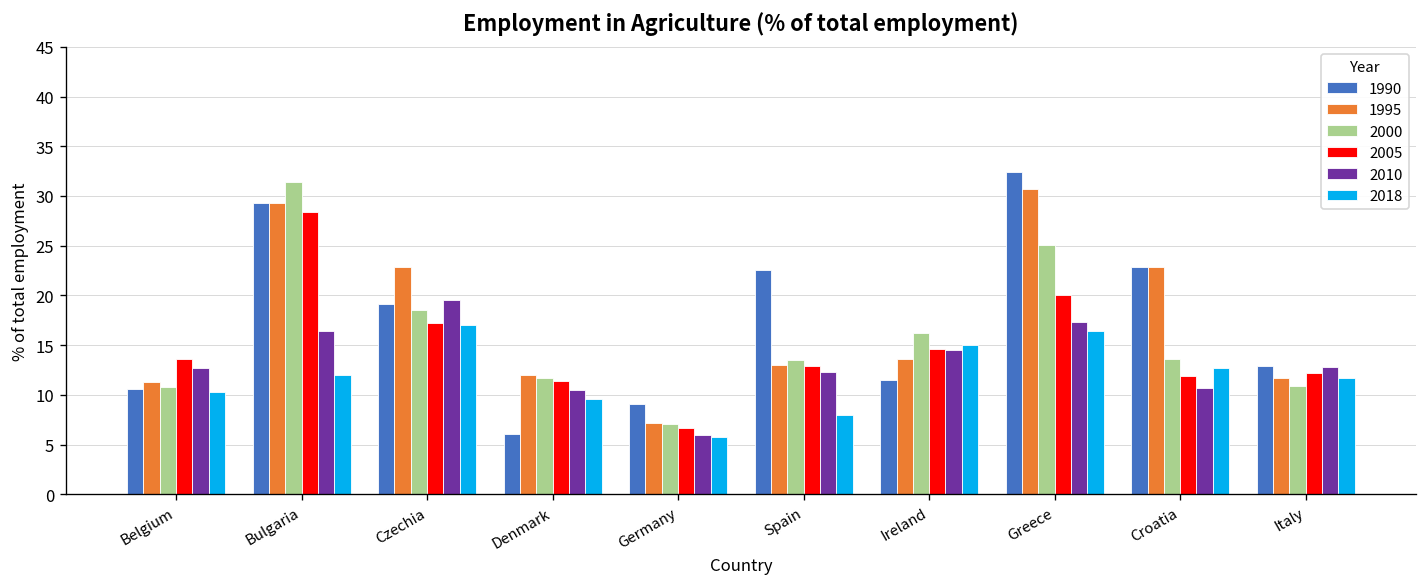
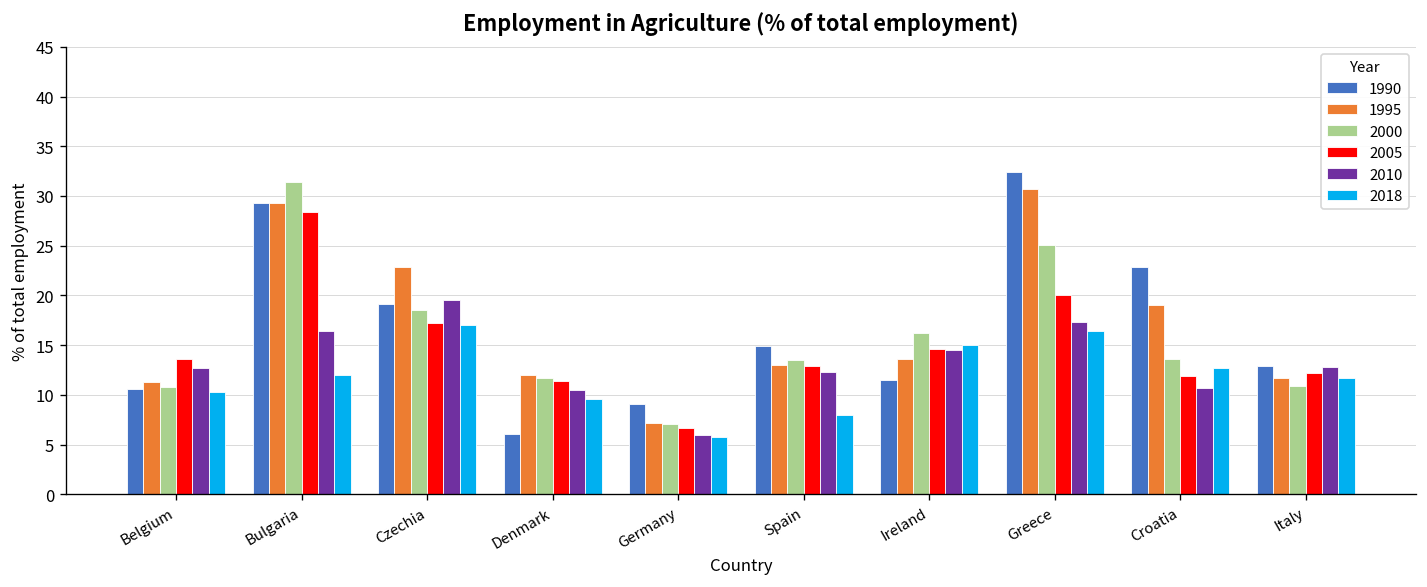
1990, Spain: 23 -> 15
1995, Croatia: 23 -> 19
